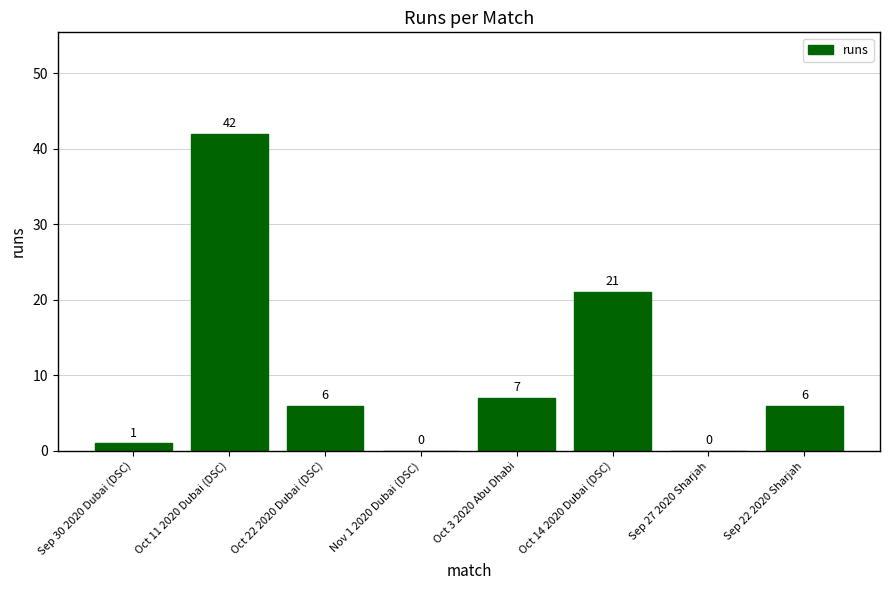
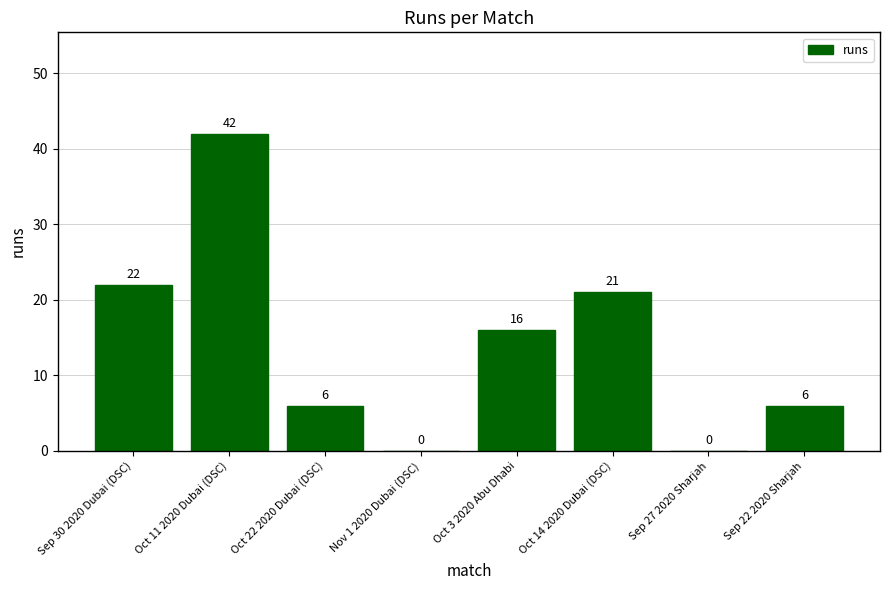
Sep 30 2020 Dubai (DSC): 1 -> 22
Oct 3 2020 Abu Dhabi: 7 -> 16
